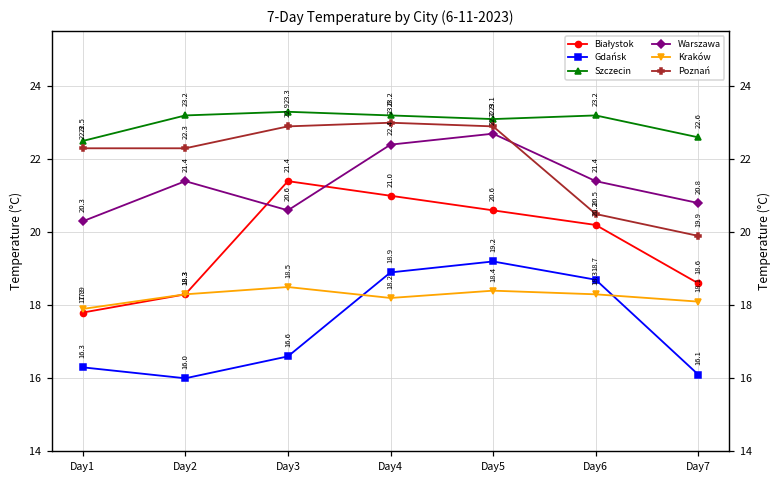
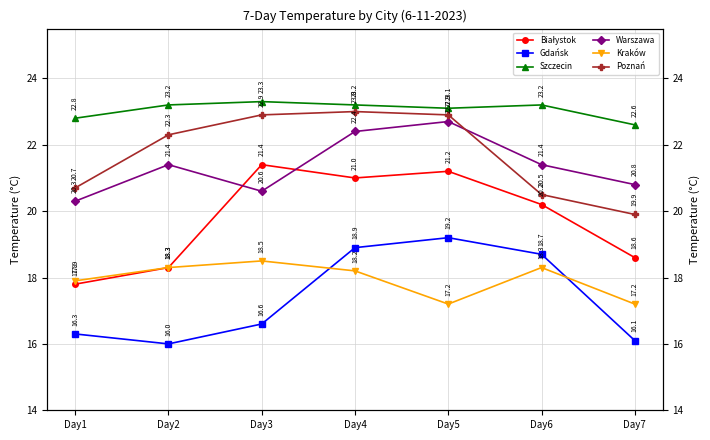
Szczecin, Day1: 22.5 -> 22.8
Poznań, Day1: 22.3 -> 20.7
Białystok, Day5: 20.6 -> 21.2
Kraków, Day5: 18.4 -> 17.2
Kraków, Day7: 18.1 -> 17.2
